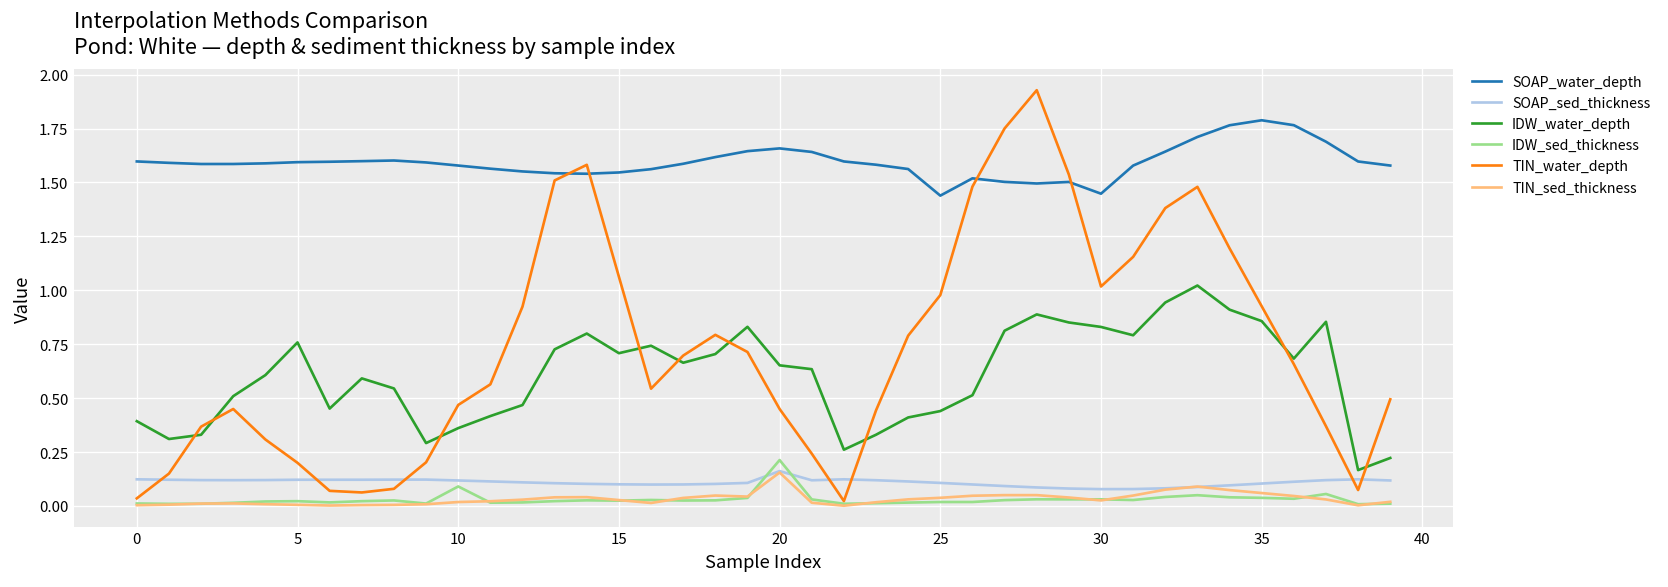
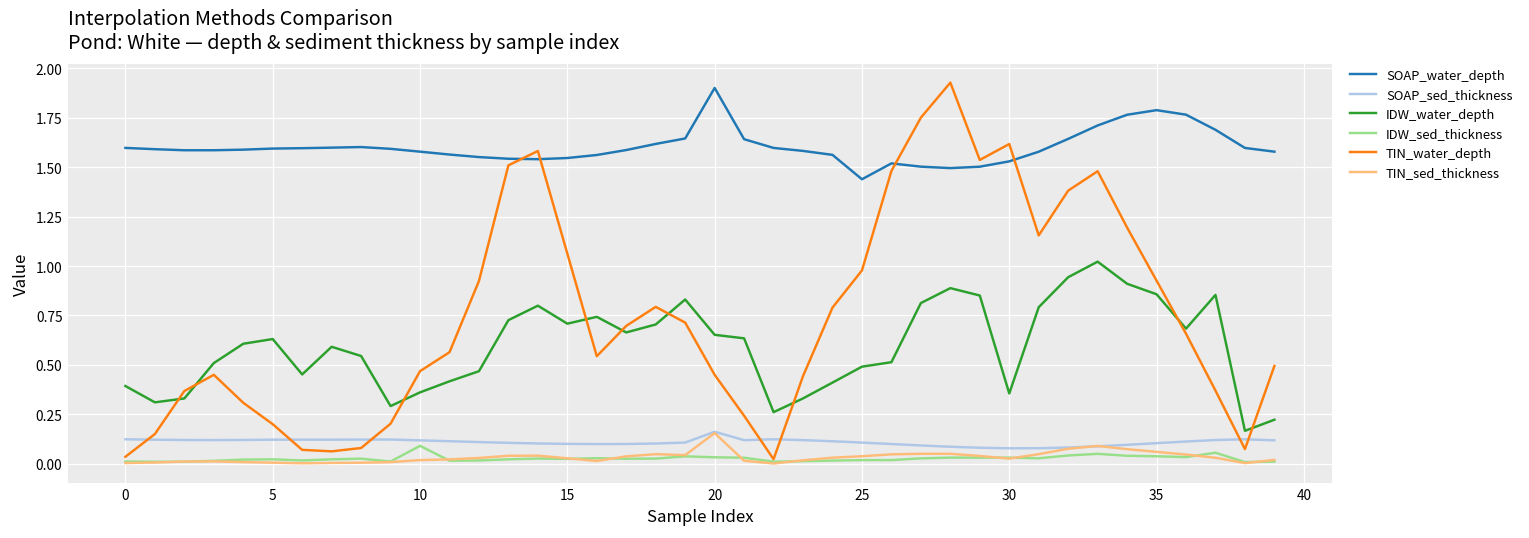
IDW_water_depth, 5: 0.76 -> 0.63
SOAP_water_depth, 20: 1.66 -> 1.90
IDW_sed_thickness, 20: 0.21 -> 0.03
IDW_water_depth, 25: 0.44 -> 0.49
SOAP_water_depth, 30: 1.45 -> 1.53
IDW_water_depth, 30: 0.83 -> 0.36
TIN_water_depth, 30: 1.02 -> 1.62
